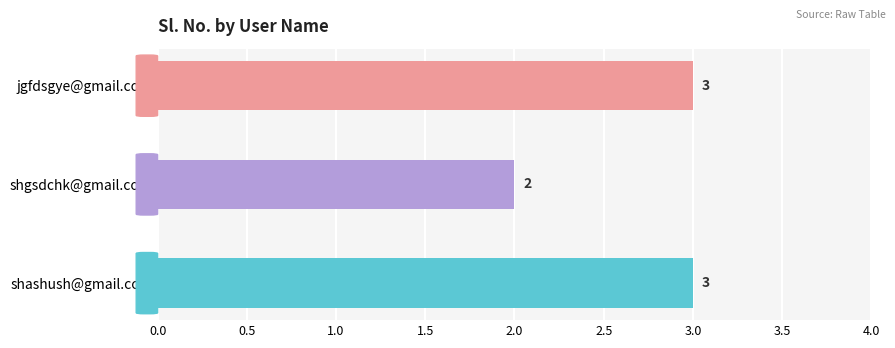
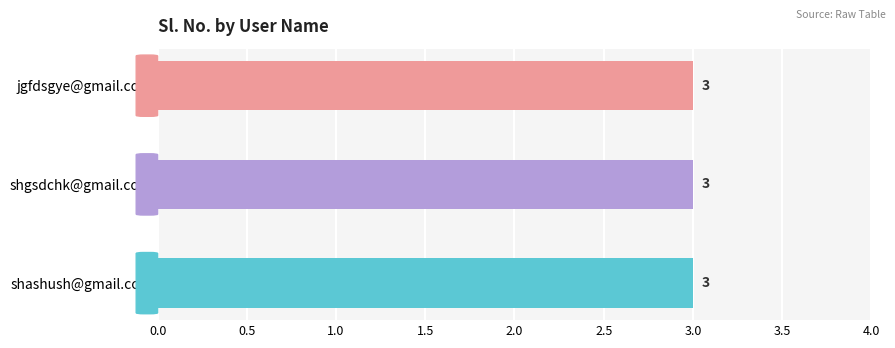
shgsdchk@gmail.com: 2 -> 3
